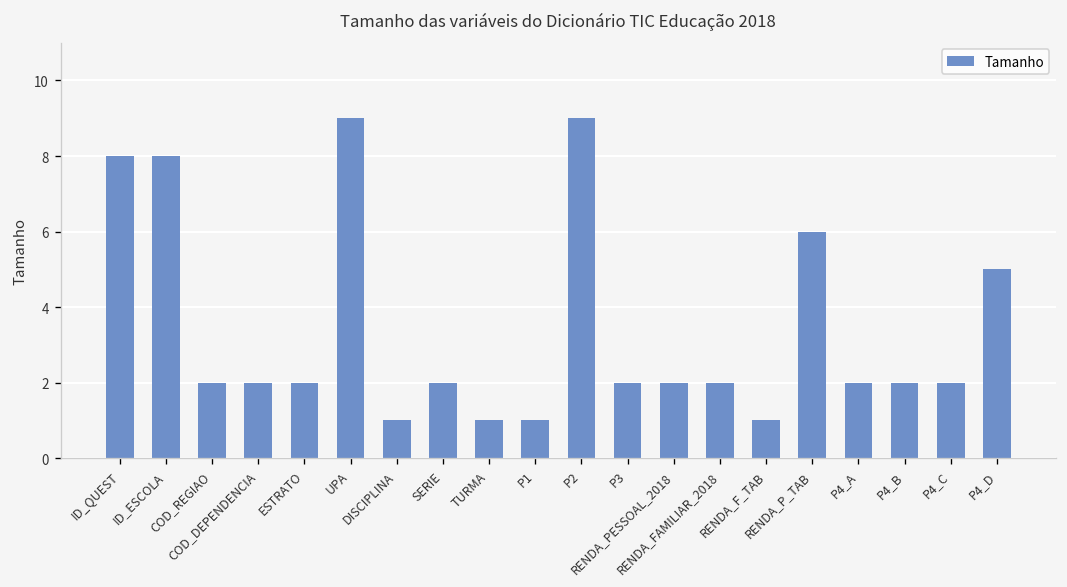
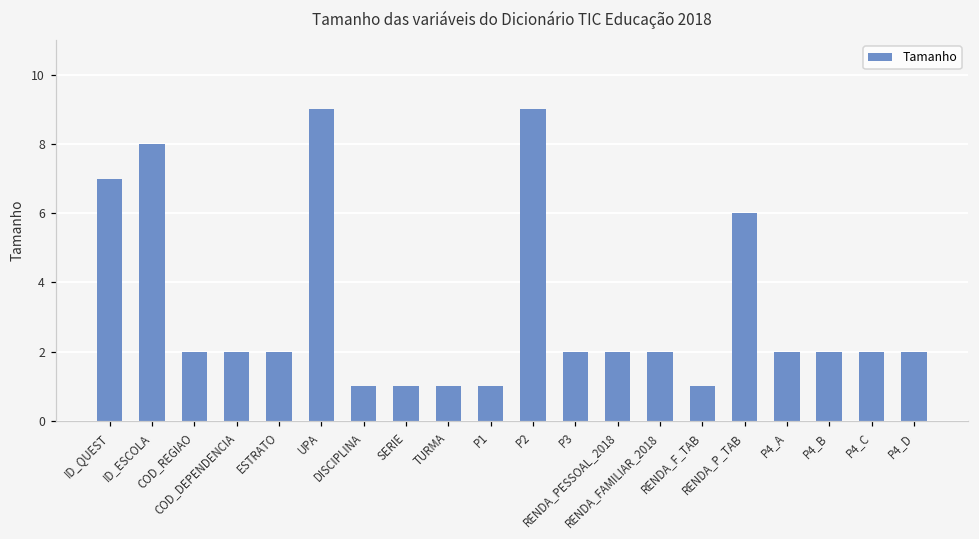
ID_QUEST: 8 -> 7
SERIE: 2 -> 1
P4_D: 5 -> 2
